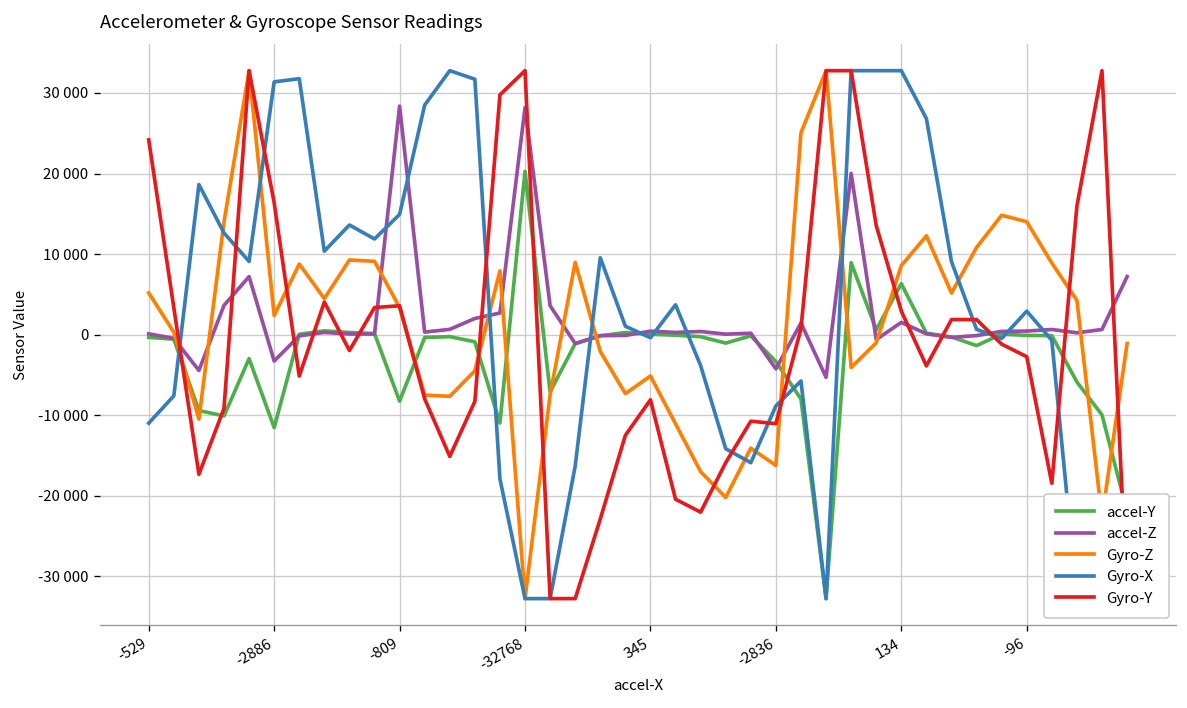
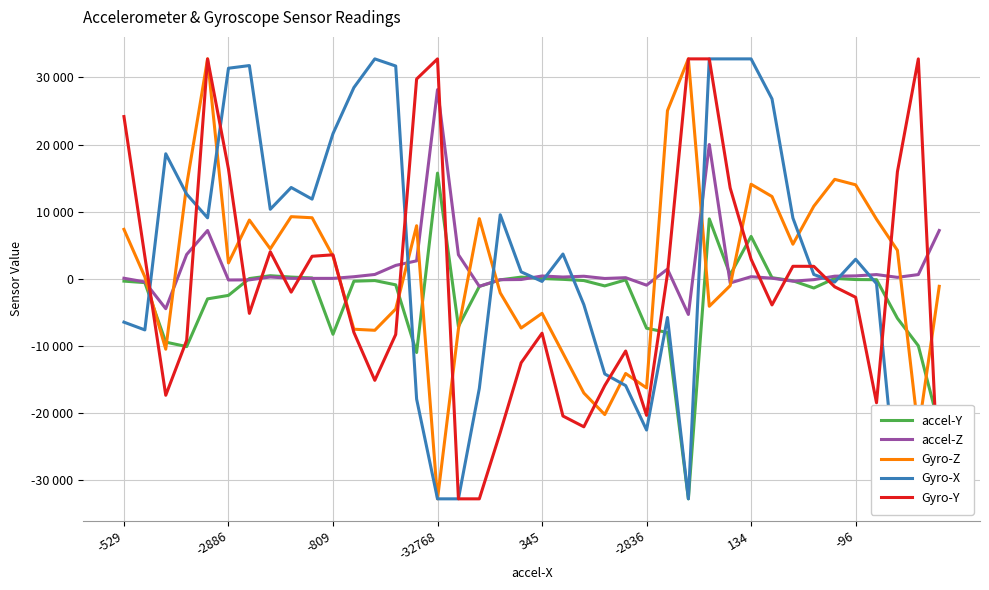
Gyro-Z, -529: 5000 -> 7000
Gyro-X, -529: -11000 -> -6000
accel-Y, -2886: -12000 -> -2000
accel-Z, -2886: -3000 -> 0
accel-Z, -809: 28000 -> 0
Gyro-X, -809: 15000 -> 22000
accel-Y, -32768: 20000 -> 16000
accel-Y, -2836: -3000 -> -7000
accel-Z, -2836: -4000 -> -1000
Gyro-X, -2836: -9000 -> -23000
Gyro-Y, -2836: -11000 -> -20000
accel-Z, 134: 2000 -> 0
Gyro-Z, 134: 9000 -> 14000
